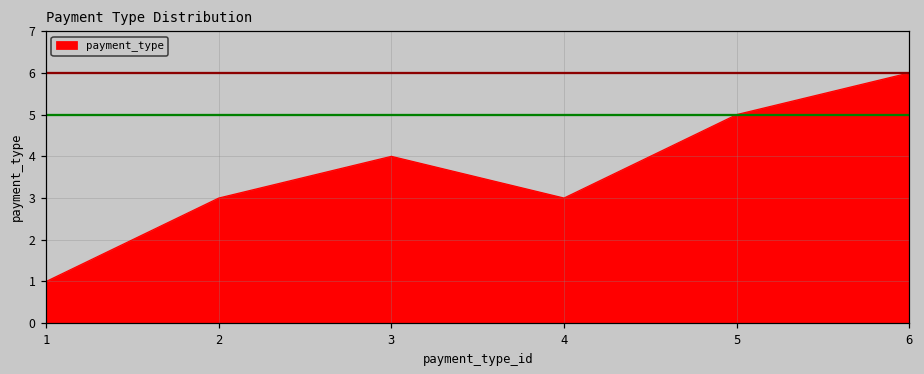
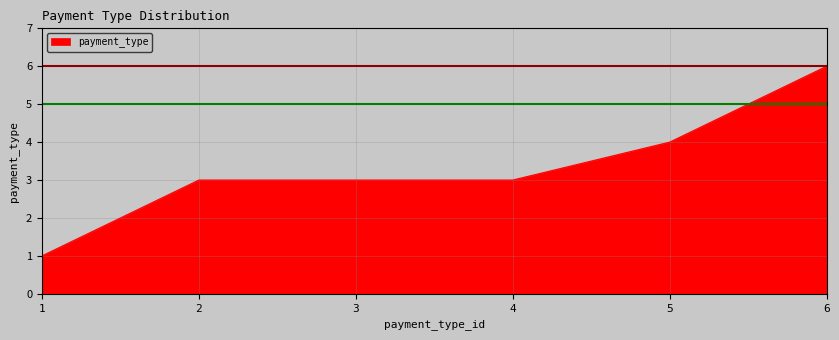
3: 4 -> 3
5: 5 -> 4
